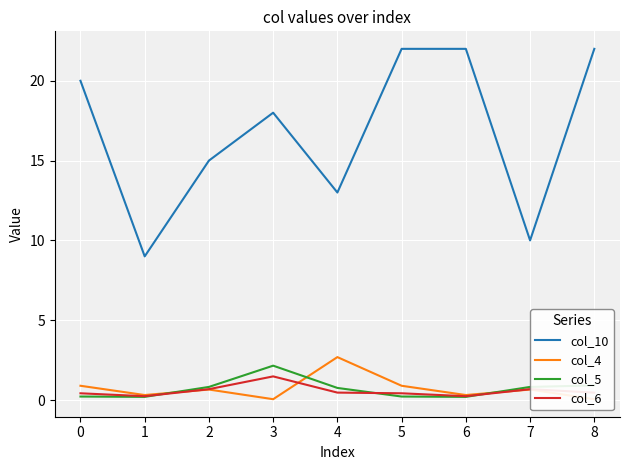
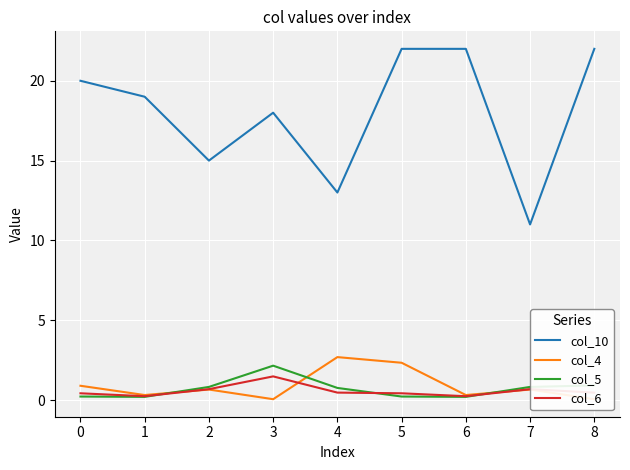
col_10, 1: 9 -> 19
col_4, 5: 0.9 -> 2.3
col_10, 7: 10 -> 11
